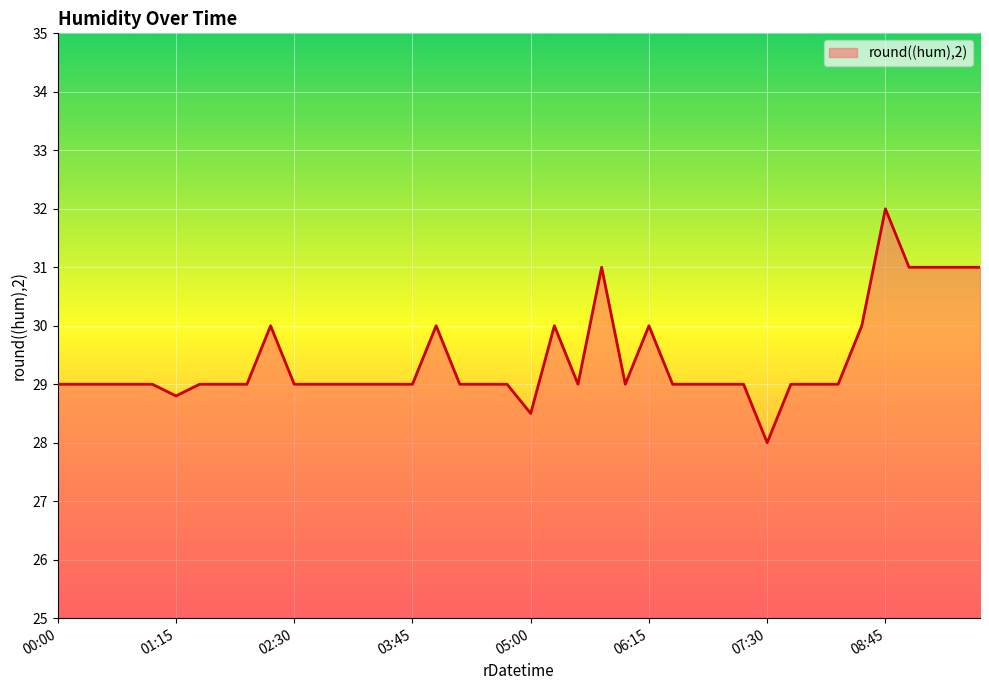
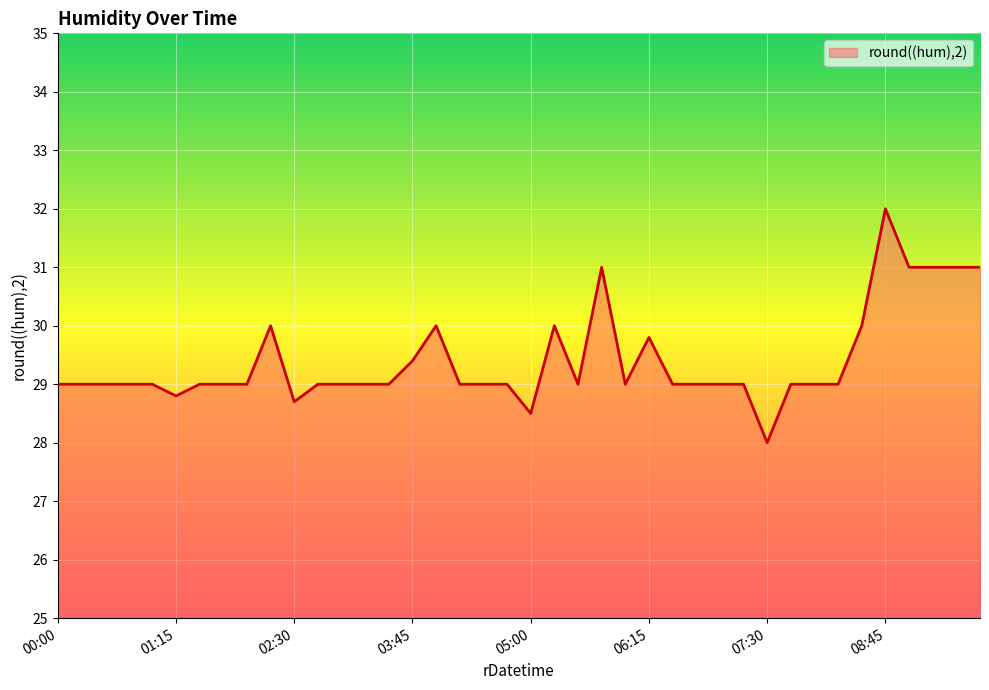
02:30: 29.0 -> 28.7
03:45: 29.0 -> 29.4
06:15: 30.0 -> 29.8
